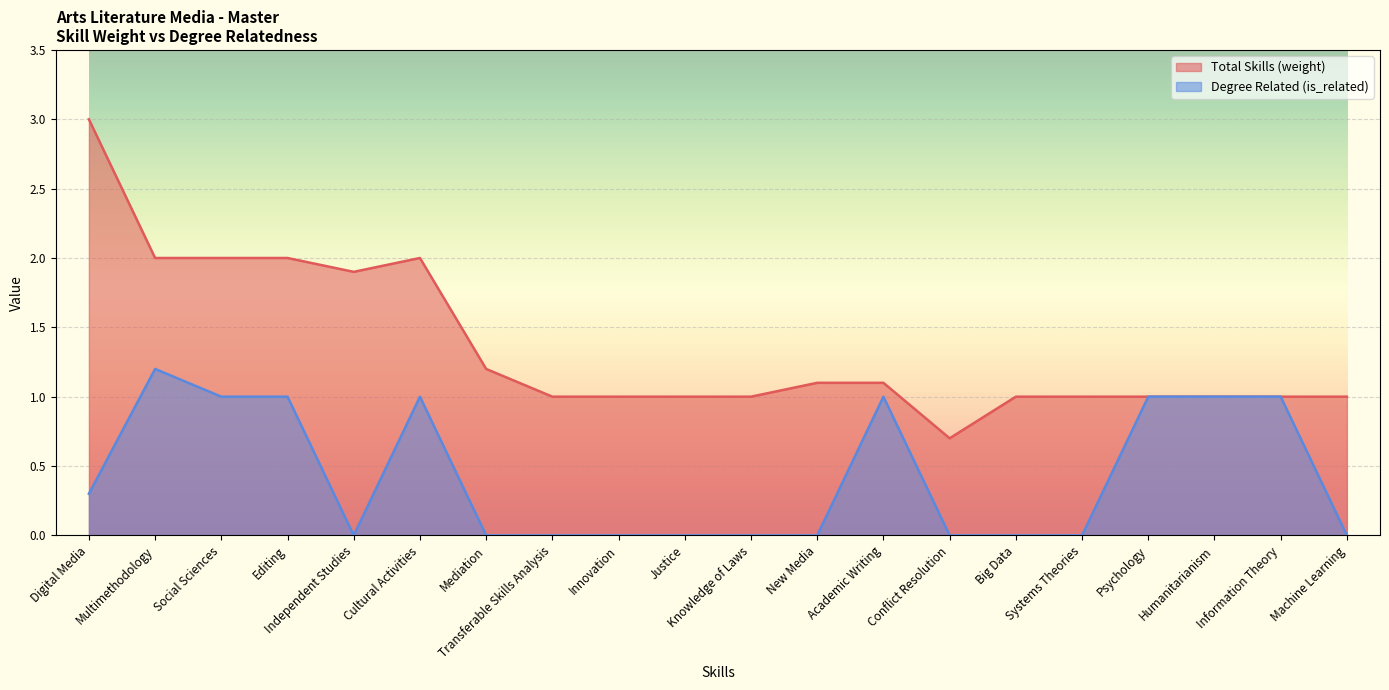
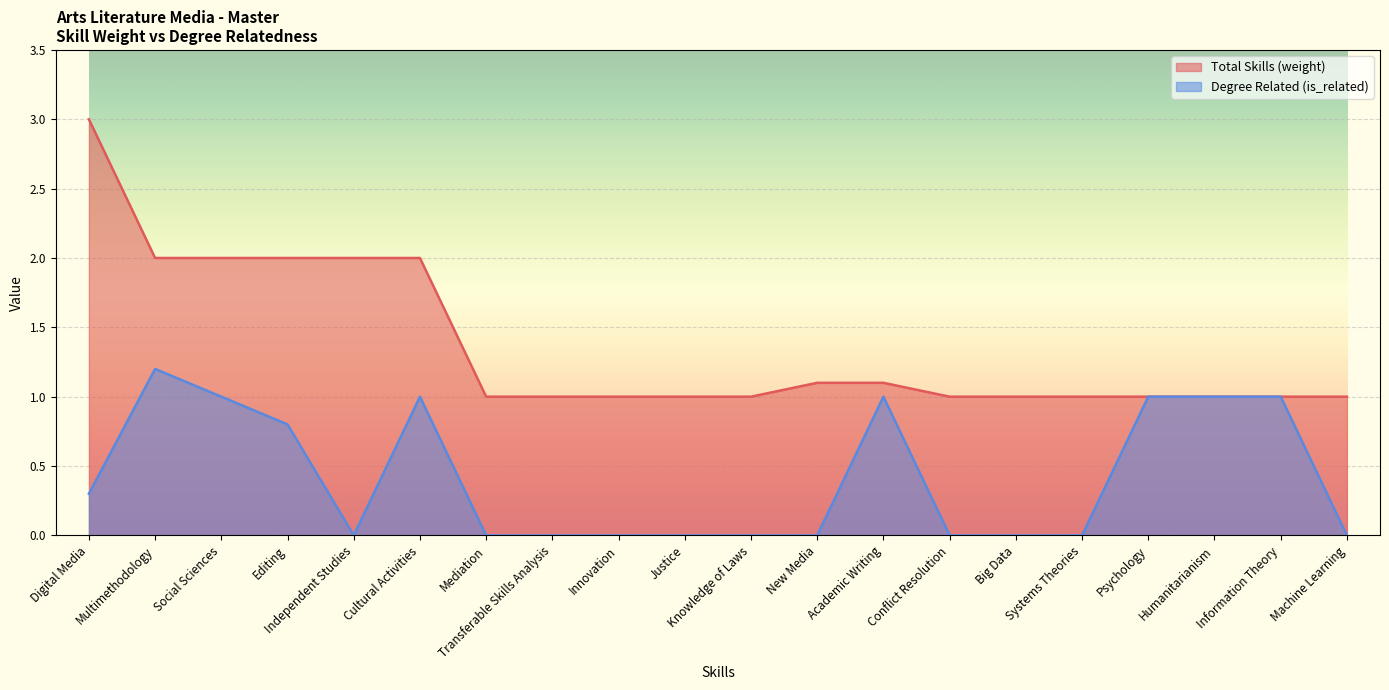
Degree Related (is_related), Editing: 1.0 -> 0.8
Total Skills (weight), Independent Studies: 1.9 -> 2.0
Total Skills (weight), Mediation: 1.2 -> 1.0
Total Skills (weight), Conflict Resolution: 0.7 -> 1.0
